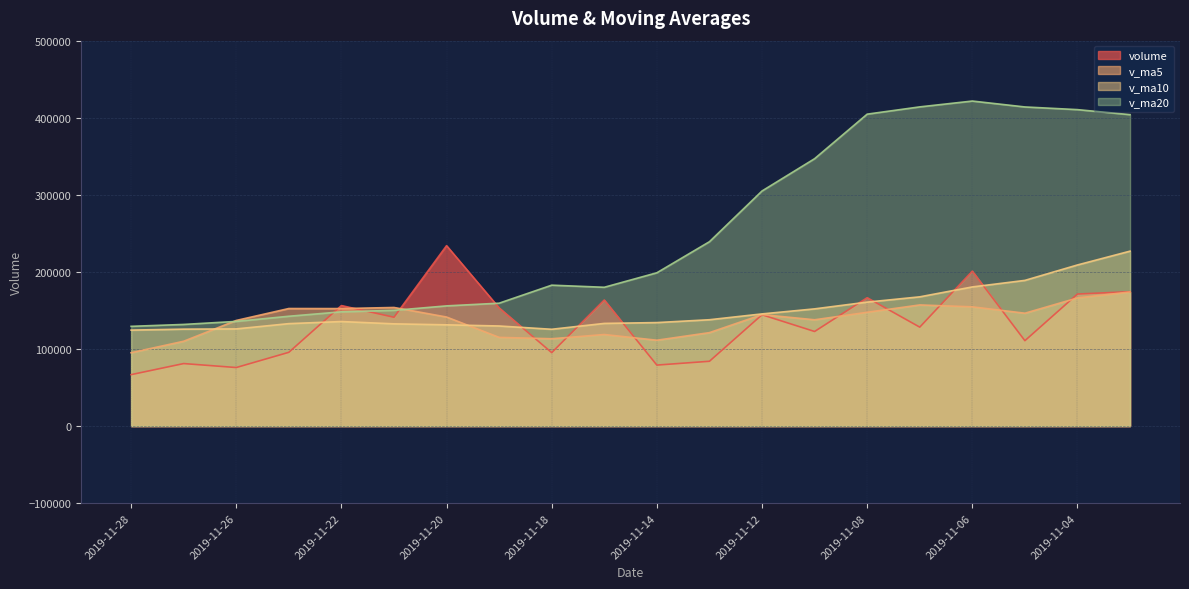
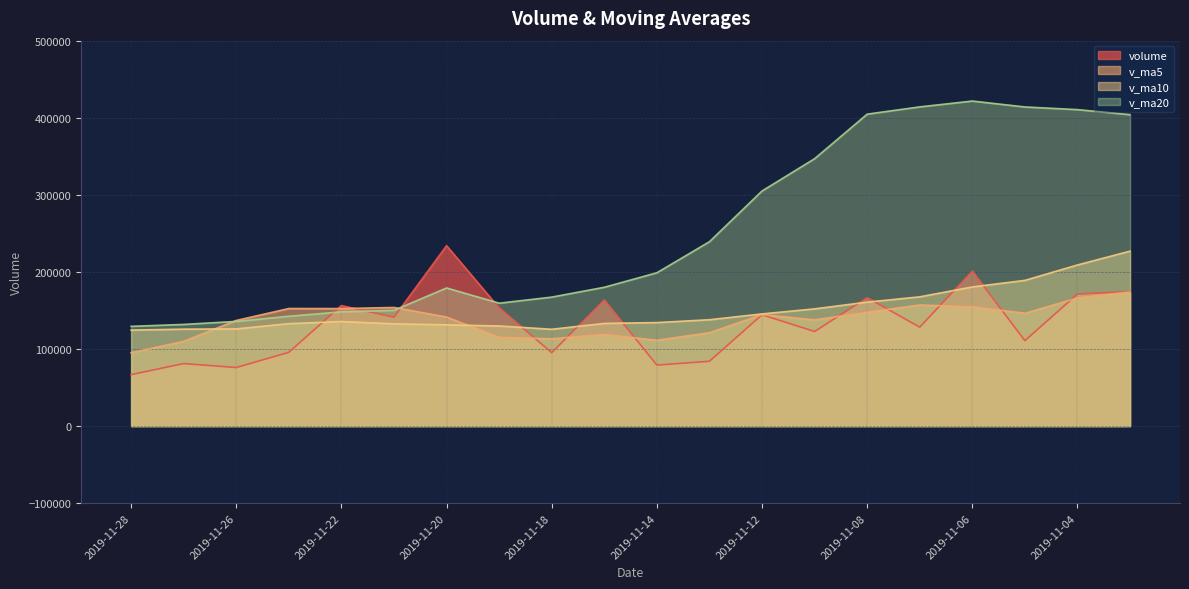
v_ma20, 2019-11-20: 160000 -> 180000
v_ma20, 2019-11-18: 180000 -> 170000
